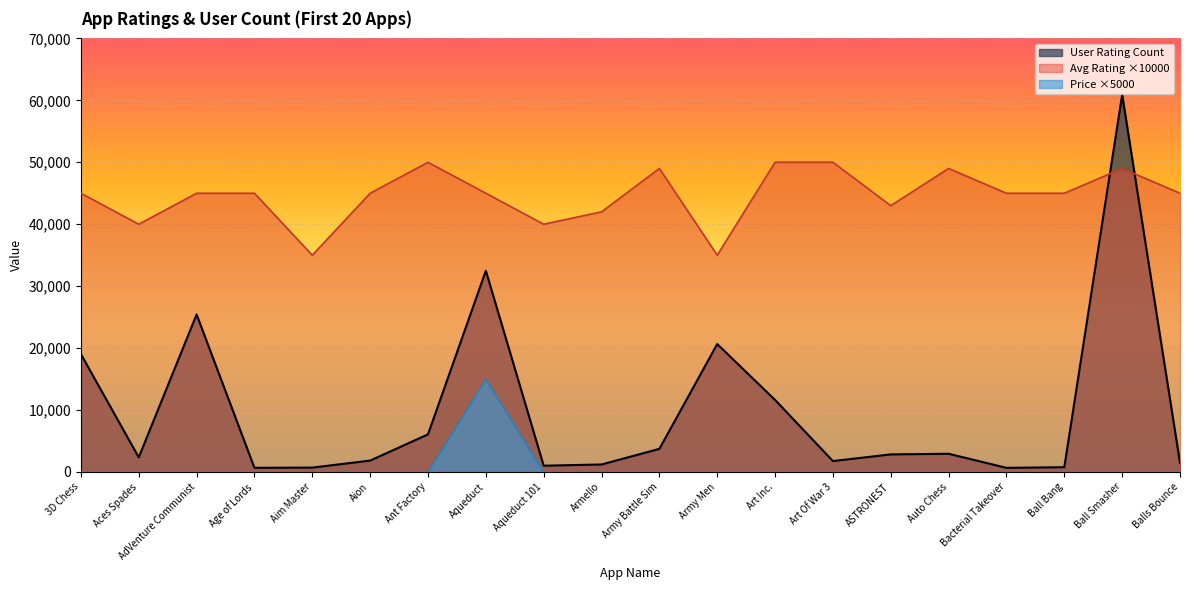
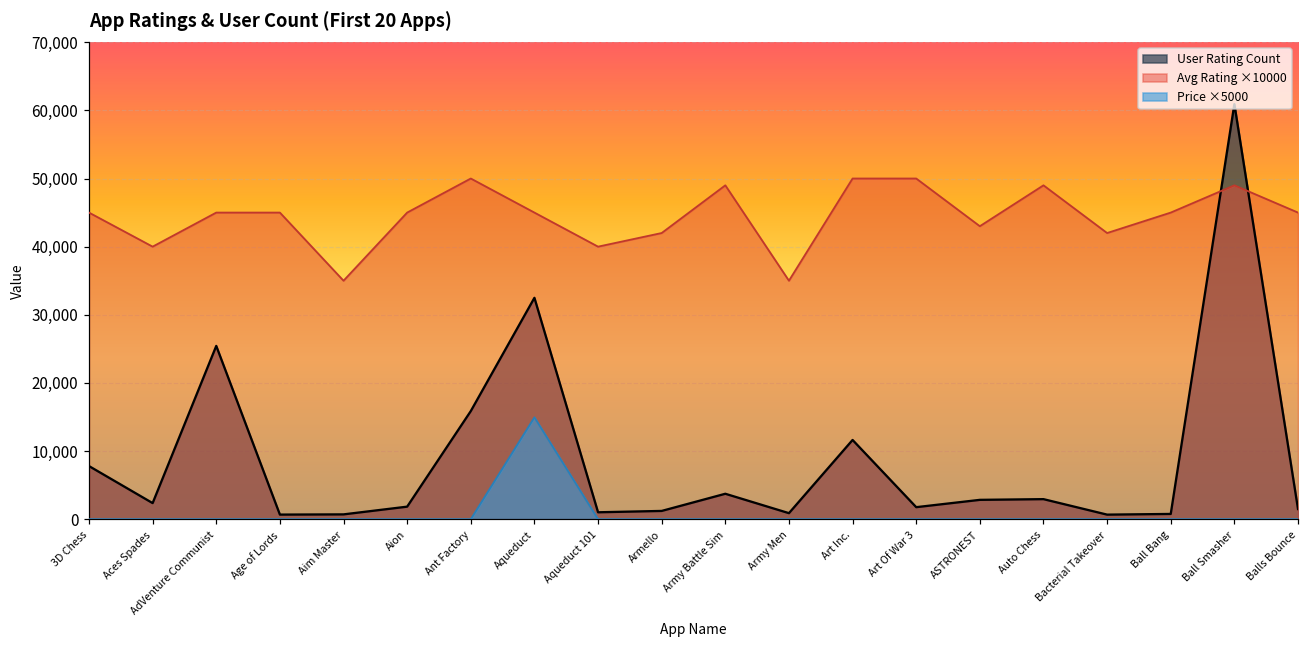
User Rating Count, 3D Chess: 19,000 -> 8,000
User Rating Count, Ant Factory: 6,000 -> 16,000
User Rating Count, Army Men: 21,000 -> 1,000
Avg Rating ×10000, Bacterial Takeover: 45,000 -> 42,000
